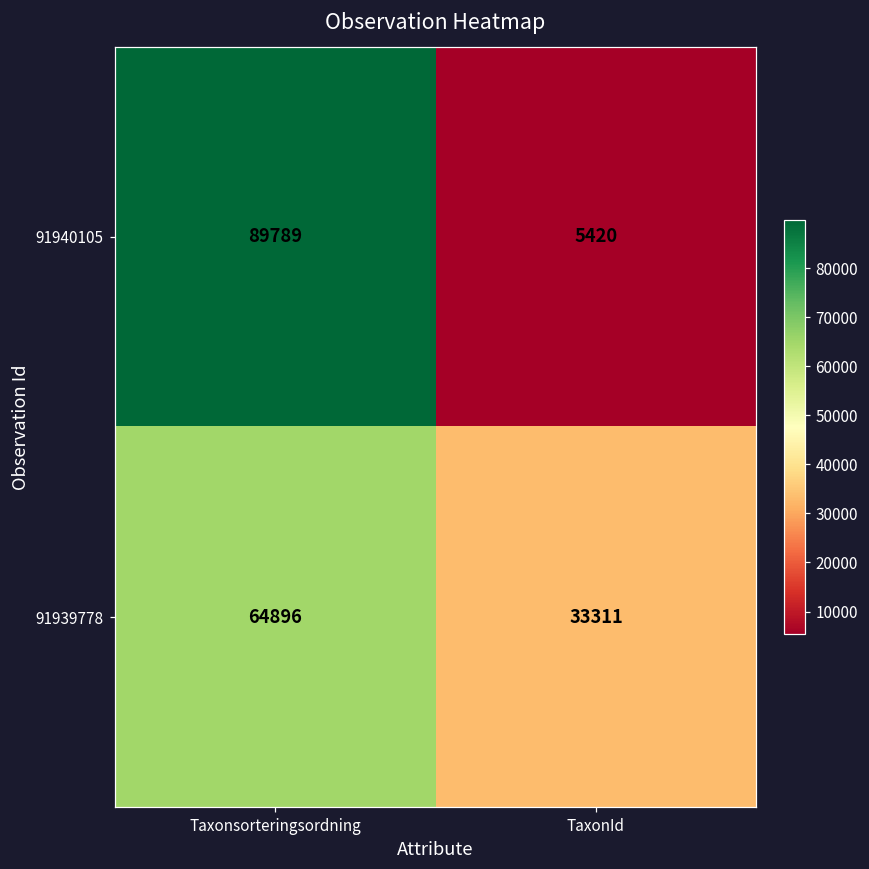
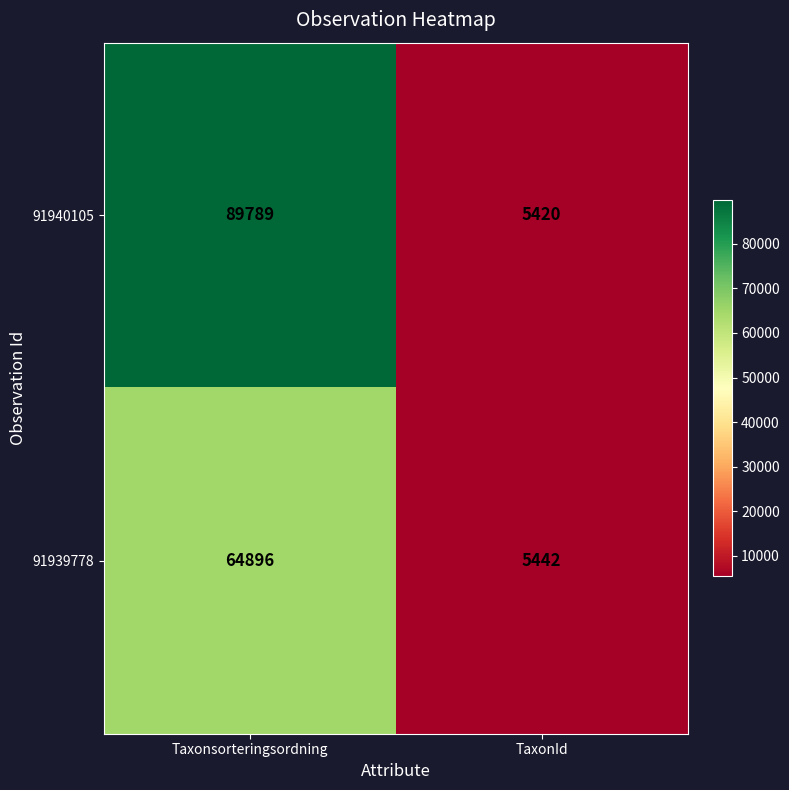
91939778, TaxonId: 33311 -> 5442
